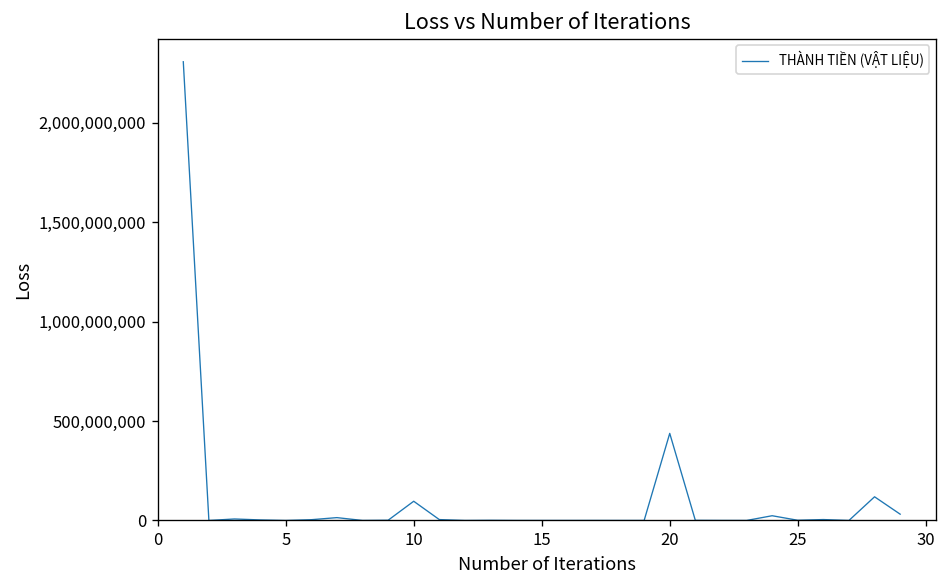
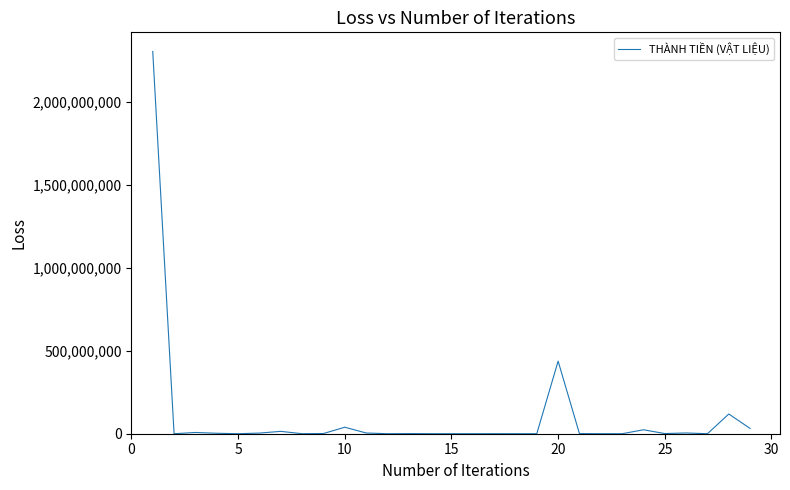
10: 100,000,000 -> 40,000,000
